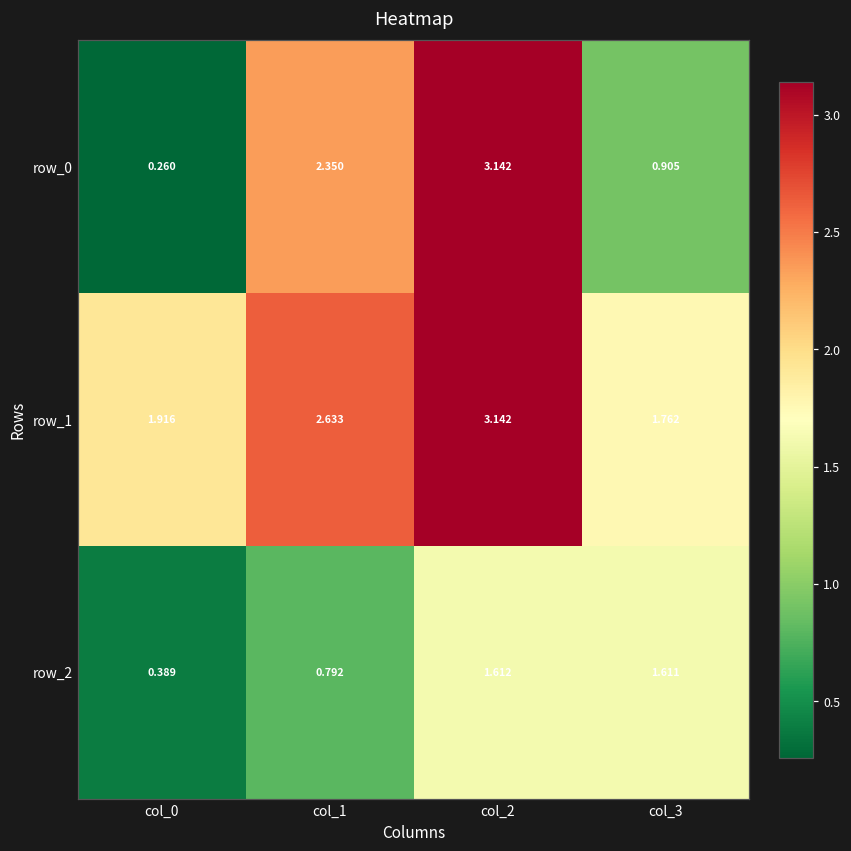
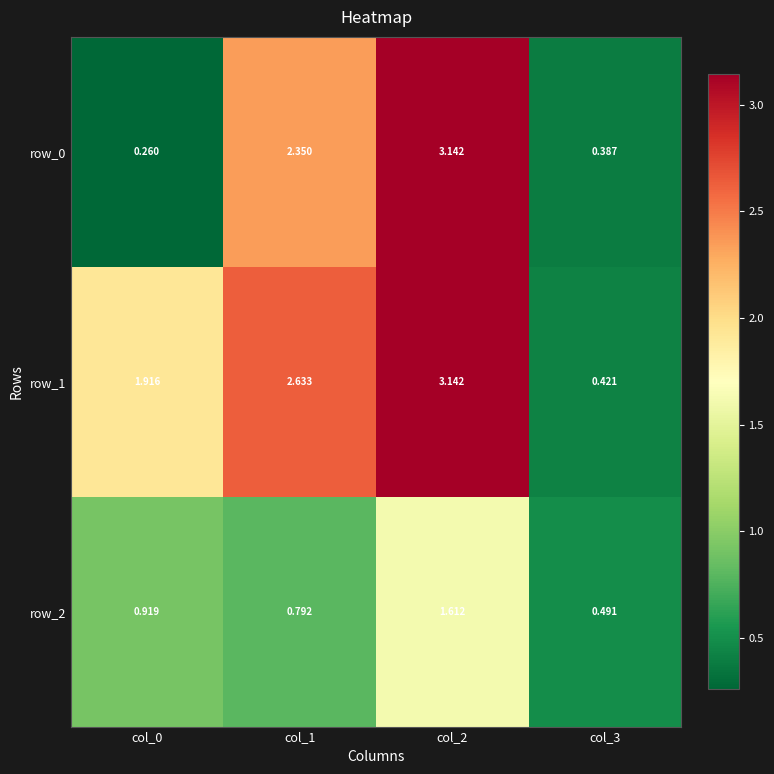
row_0, col_3: 0.905 -> 0.387
row_1, col_3: 1.762 -> 0.421
row_2, col_0: 0.389 -> 0.919
row_2, col_3: 1.611 -> 0.491
